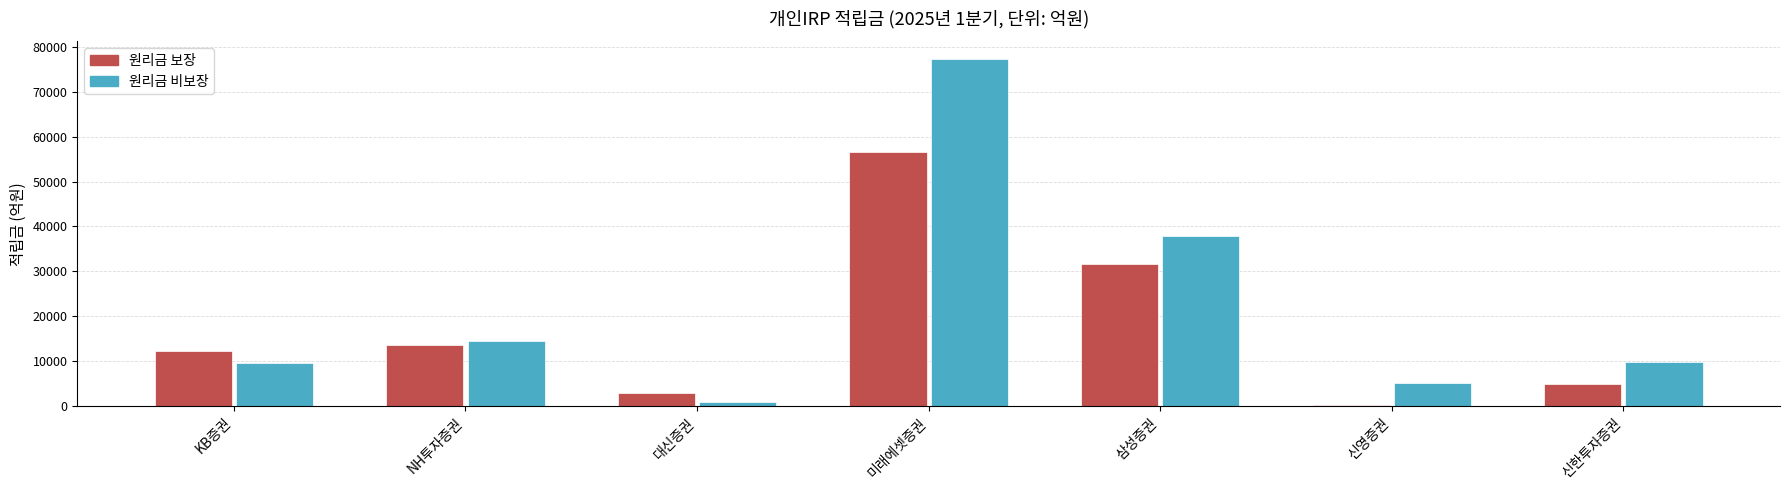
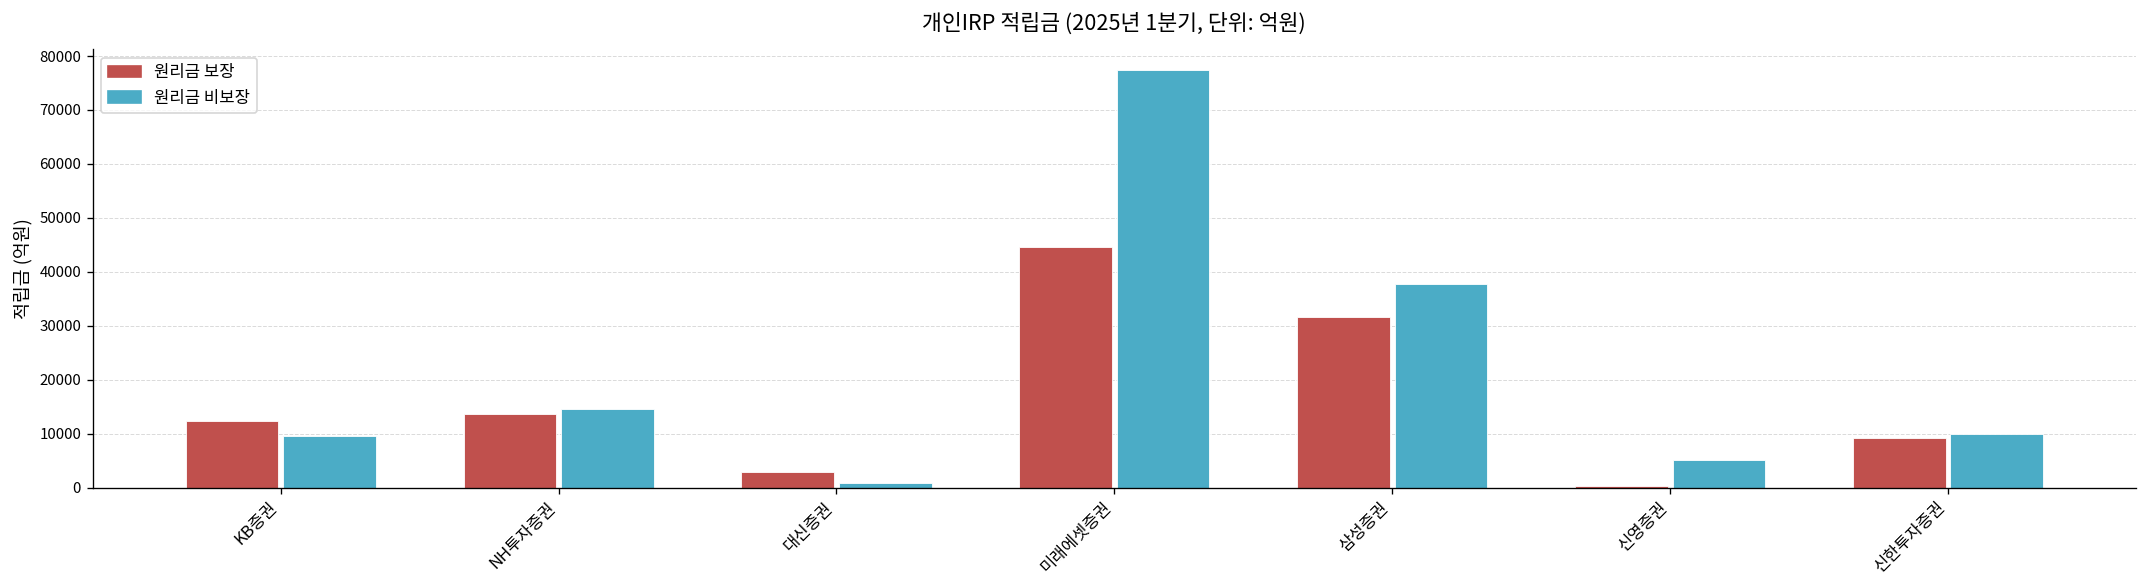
원리금 보장, 미래에셋증권: 56000 -> 45000
원리금 보장, 신한투자증권: 5000 -> 9000
